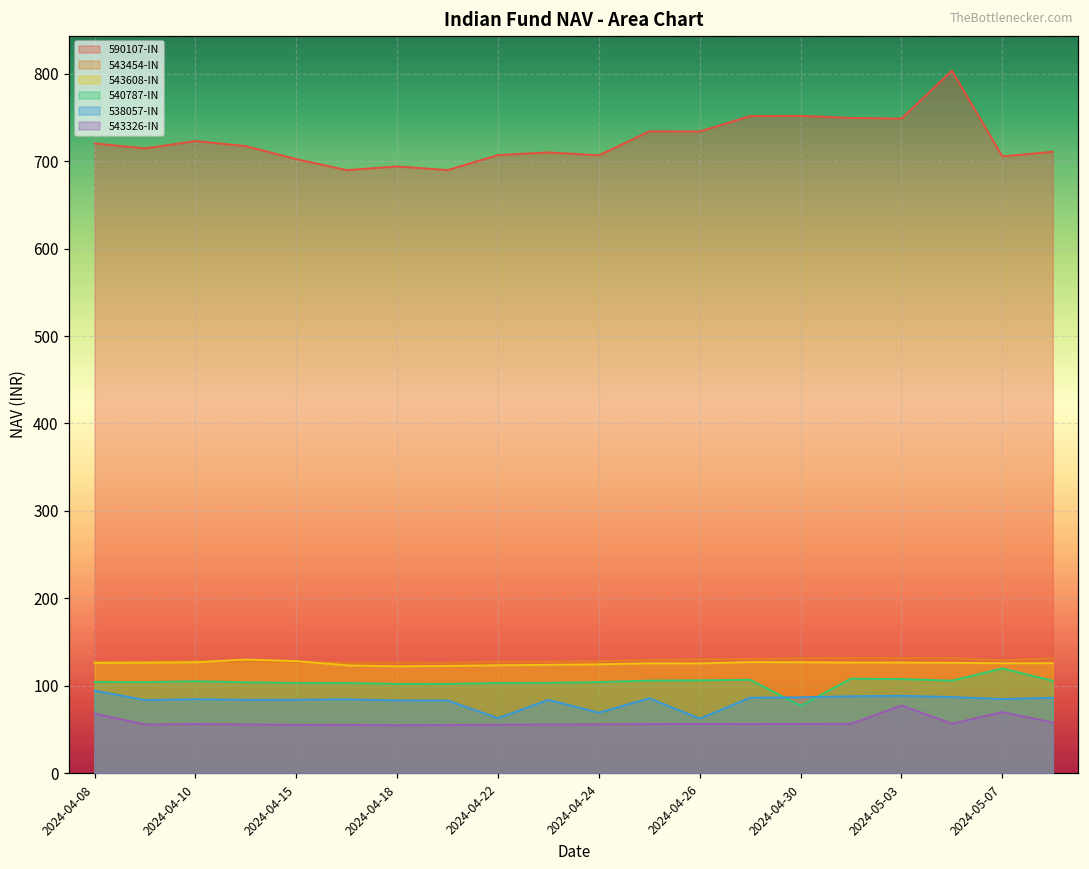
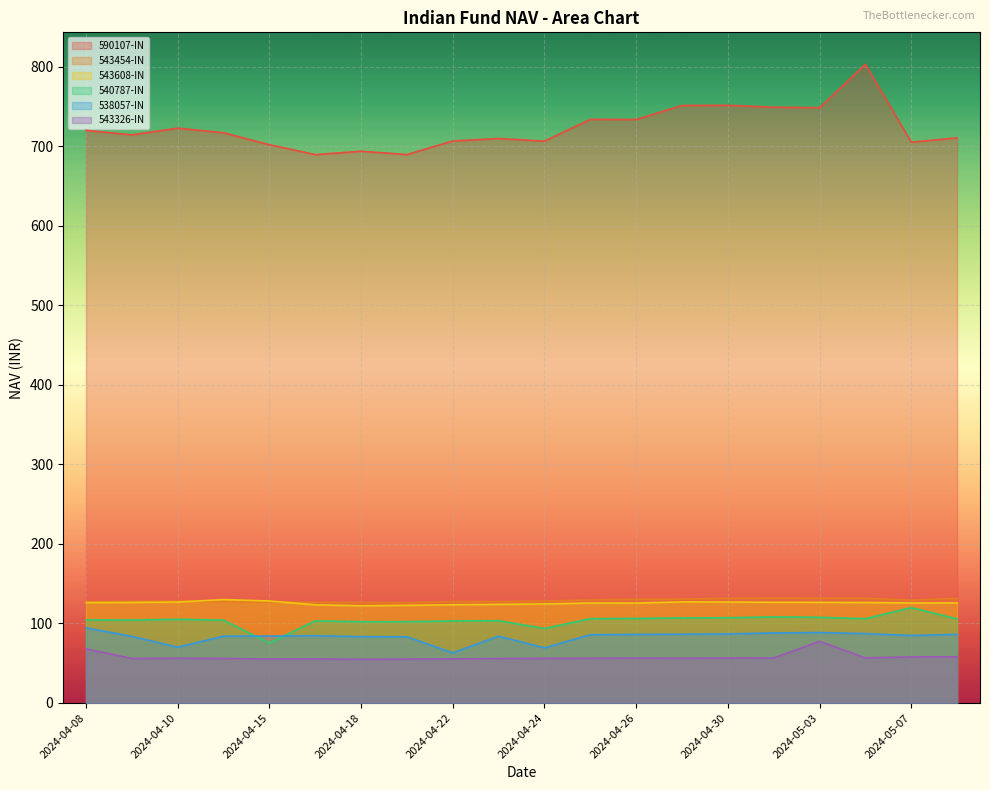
538057-IN, 2024-04-10: 80 -> 70
540787-IN, 2024-04-15: 100 -> 80
540787-IN, 2024-04-24: 100 -> 90
538057-IN, 2024-04-26: 60 -> 90
540787-IN, 2024-04-30: 80 -> 110
543326-IN, 2024-05-07: 70 -> 60
